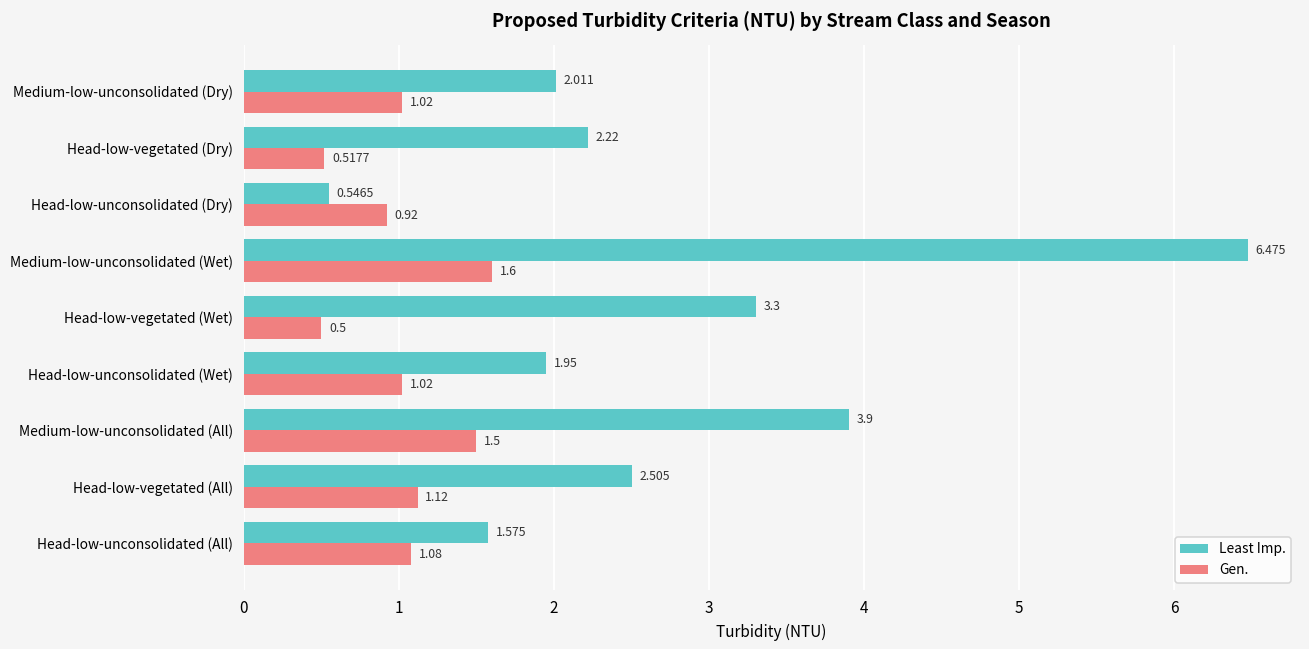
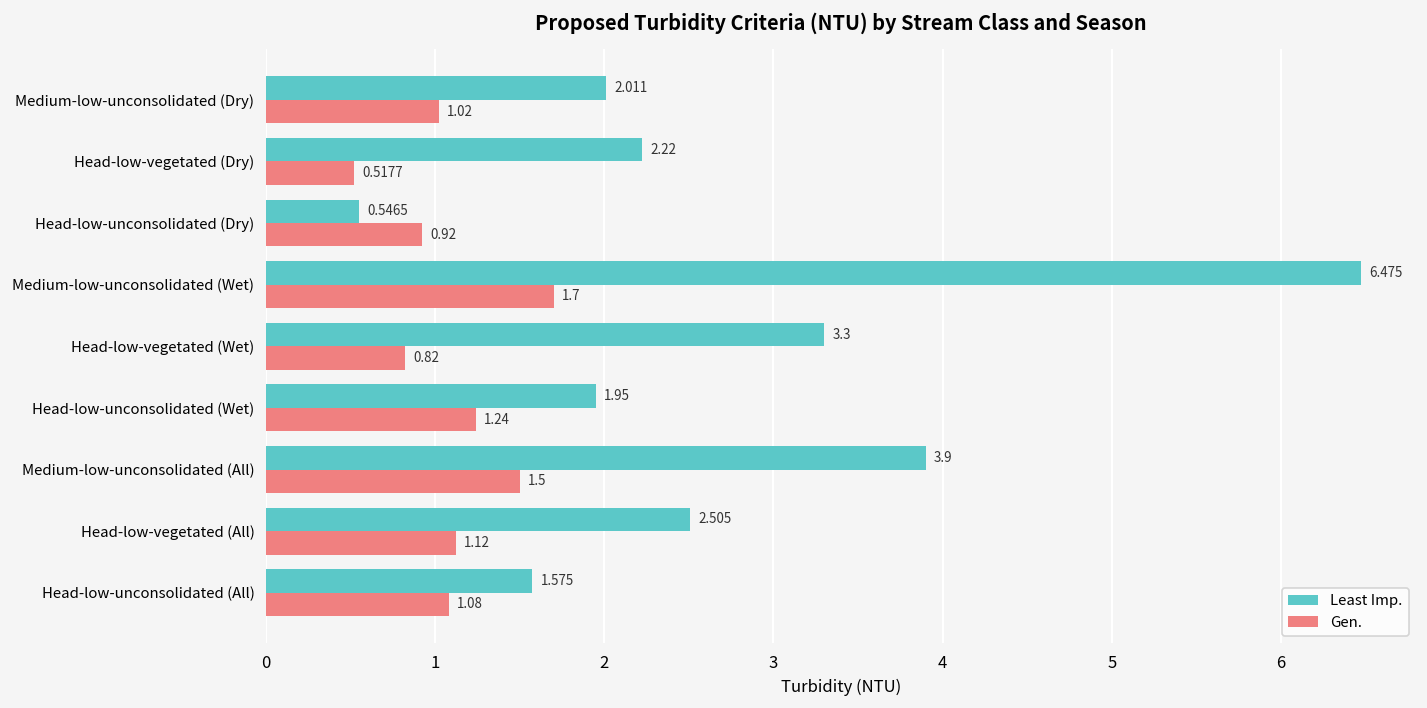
Gen., Medium-low-unconsolidated (Wet): 1.6 -> 1.7
Gen., Head-low-vegetated (Wet): 0.5 -> 0.82
Gen., Head-low-unconsolidated (Wet): 1.02 -> 1.24
